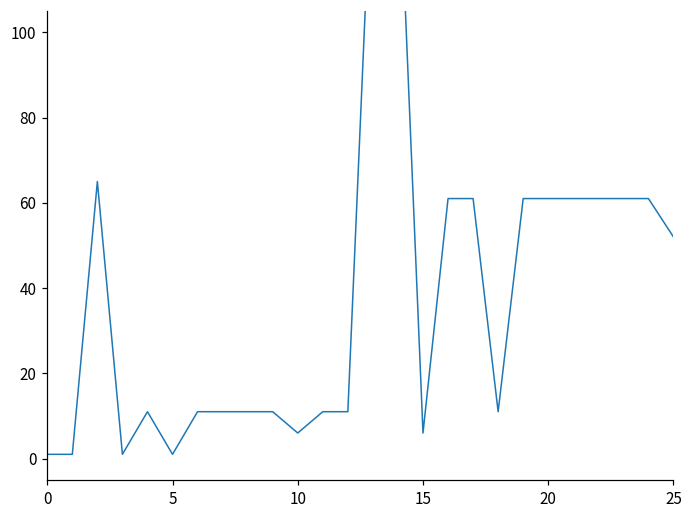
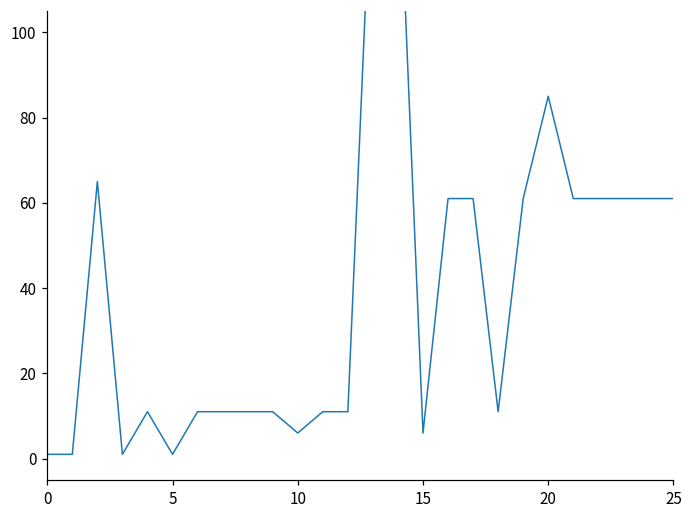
20: 61 -> 85
25: 52 -> 61
